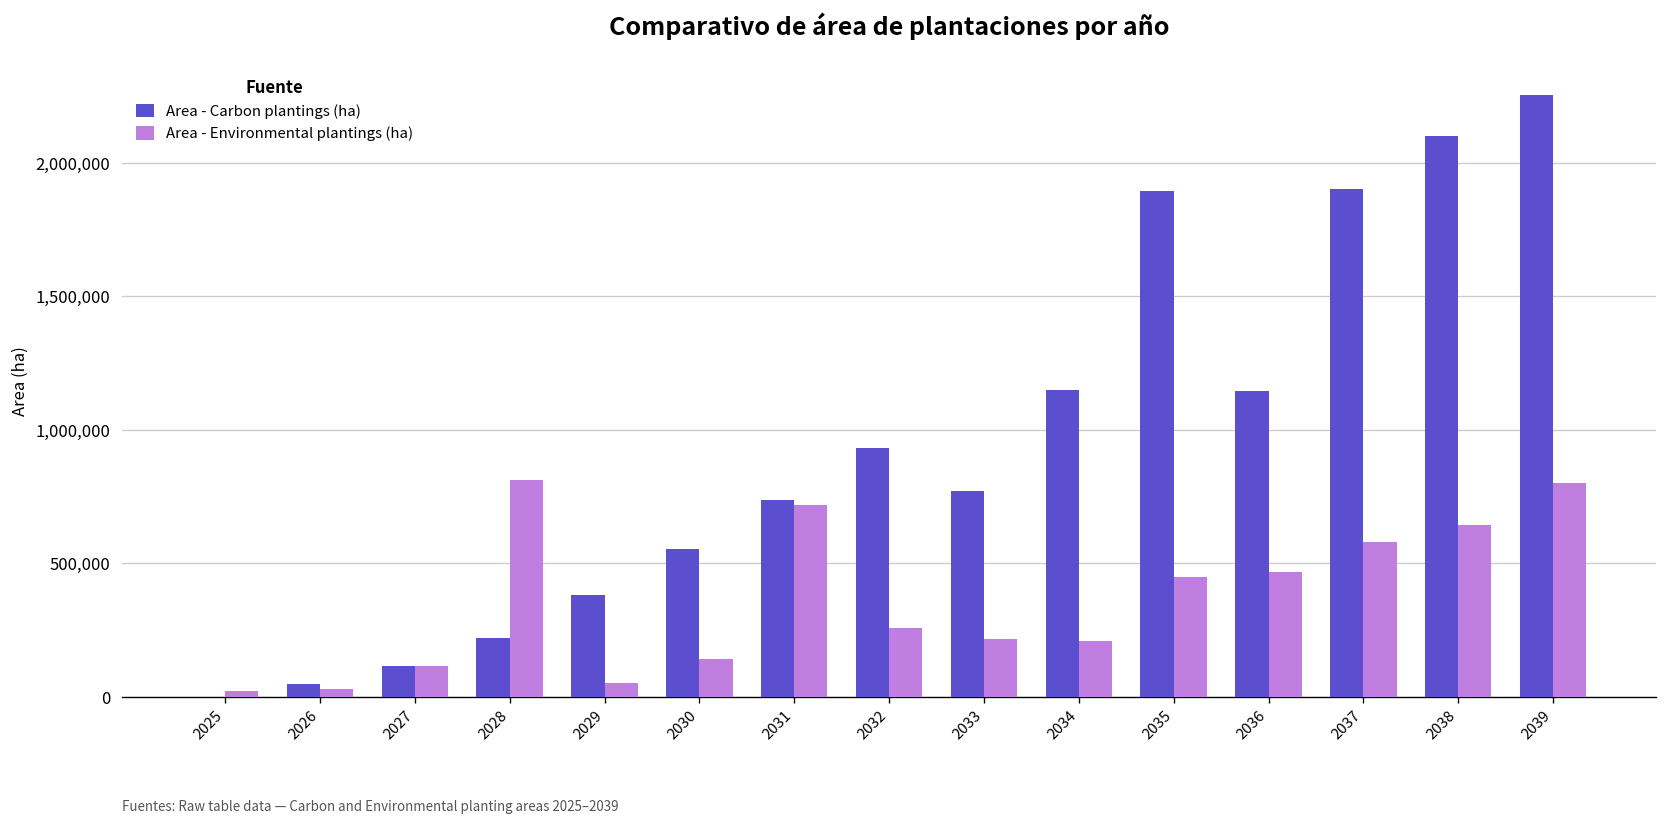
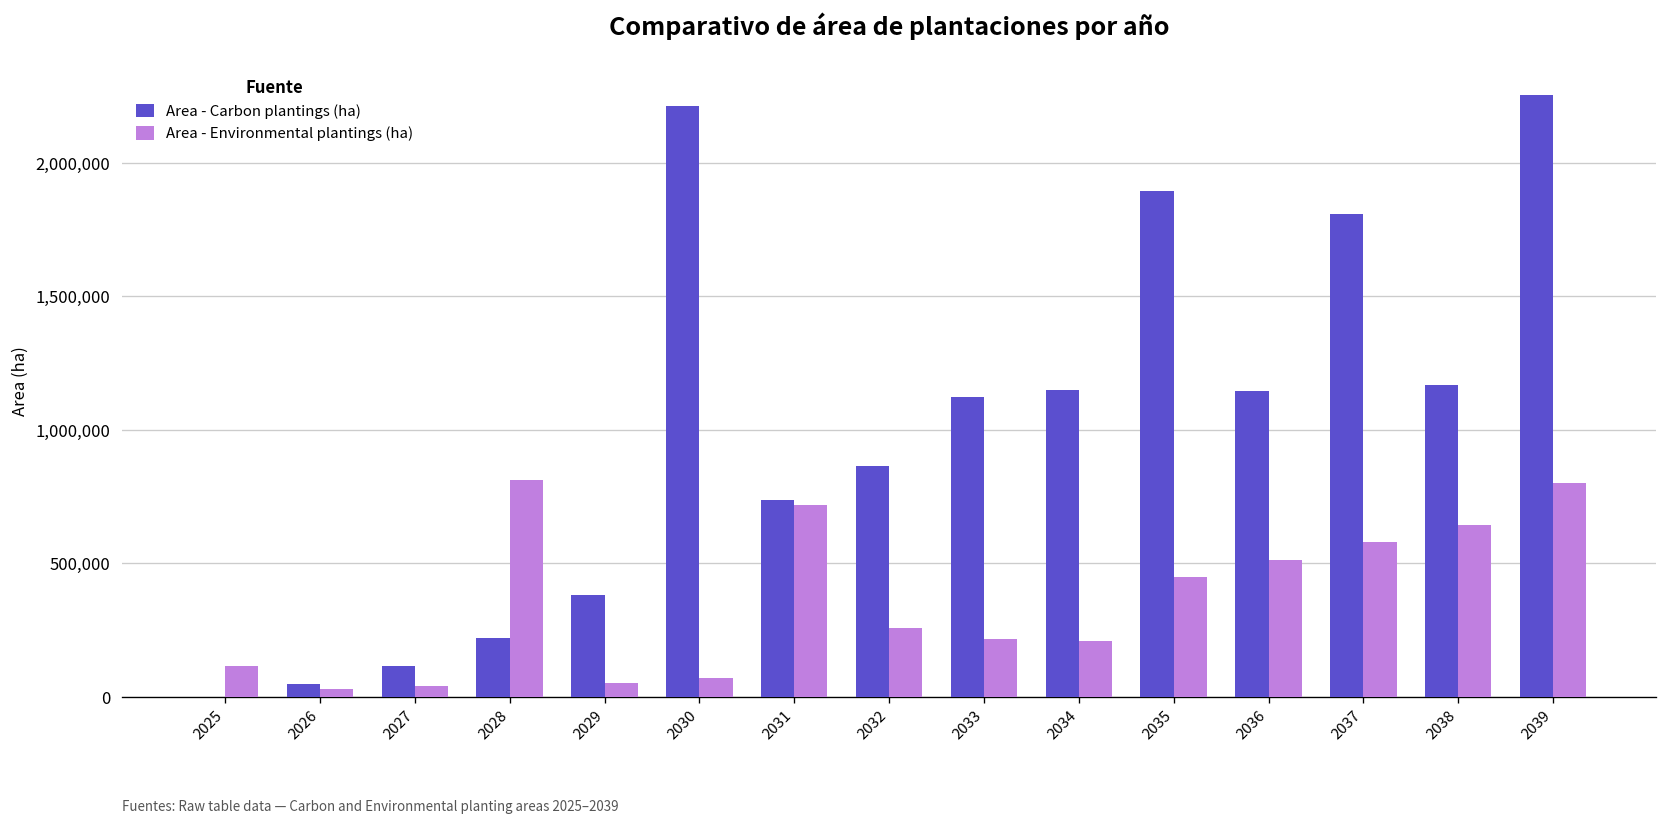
Area - Environmental plantings (ha), 2025: 20,000 -> 120,000
Area - Environmental plantings (ha), 2027: 120,000 -> 40,000
Area - Carbon plantings (ha), 2030: 550,000 -> 2,210,000
Area - Environmental plantings (ha), 2030: 140,000 -> 70,000
Area - Carbon plantings (ha), 2032: 930,000 -> 870,000
Area - Carbon plantings (ha), 2033: 770,000 -> 1,130,000
Area - Environmental plantings (ha), 2036: 470,000 -> 510,000
Area - Carbon plantings (ha), 2037: 1,900,000 -> 1,810,000
Area - Carbon plantings (ha), 2038: 2,100,000 -> 1,170,000
